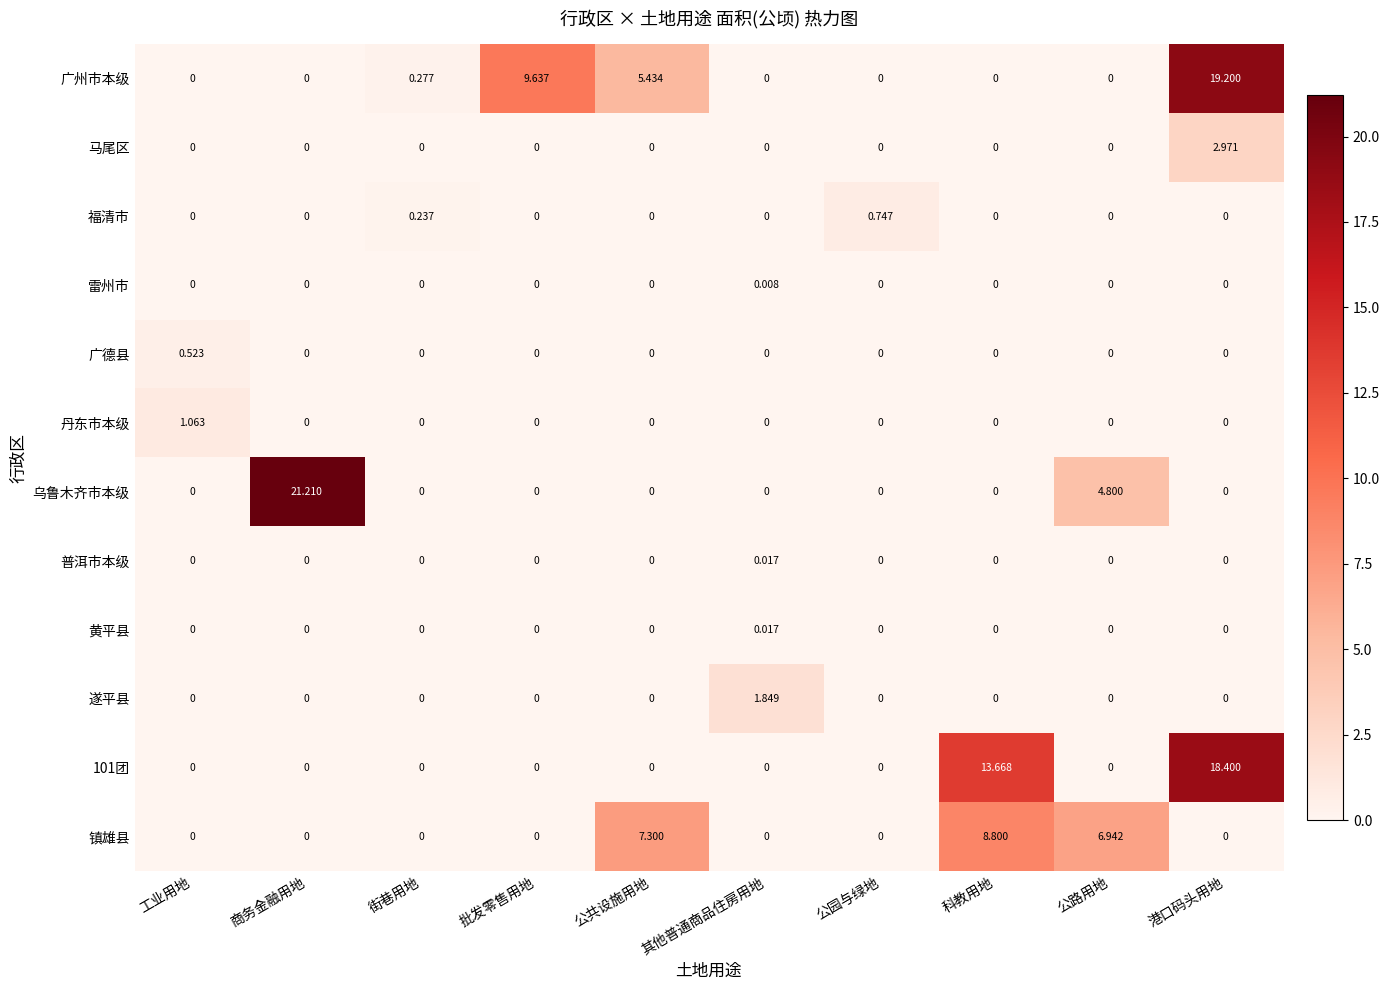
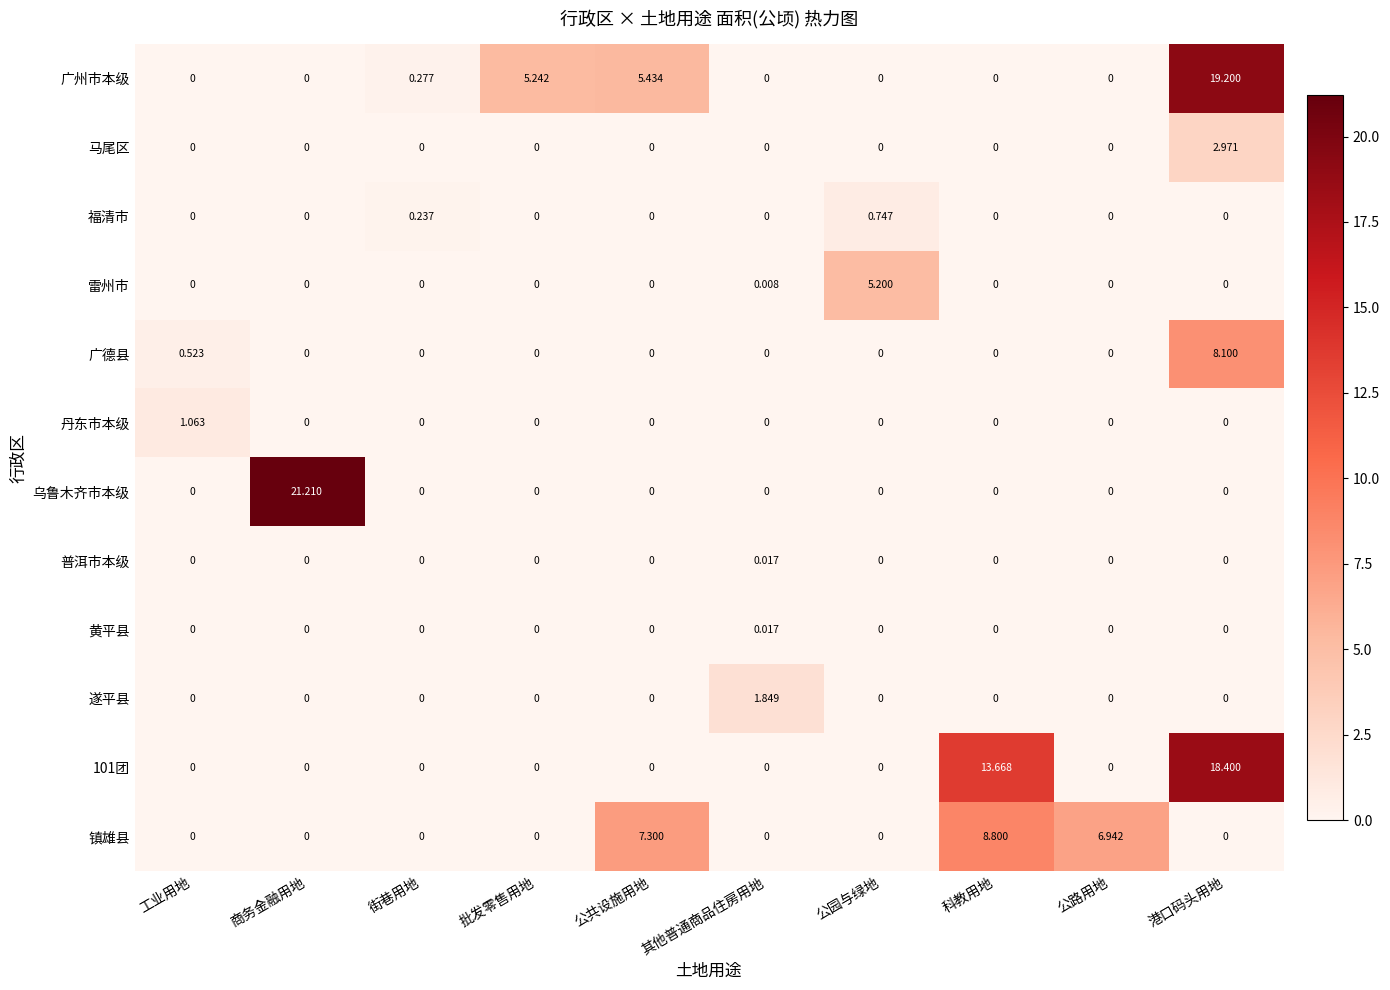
广州市本级, 批发零售用地: 9.637 -> 5.242
雷州市, 公园与绿地: 0 -> 5.200
广德县, 港口码头用地: 0 -> 8.100
乌鲁木齐市本级, 公路用地: 4.800 -> 0
